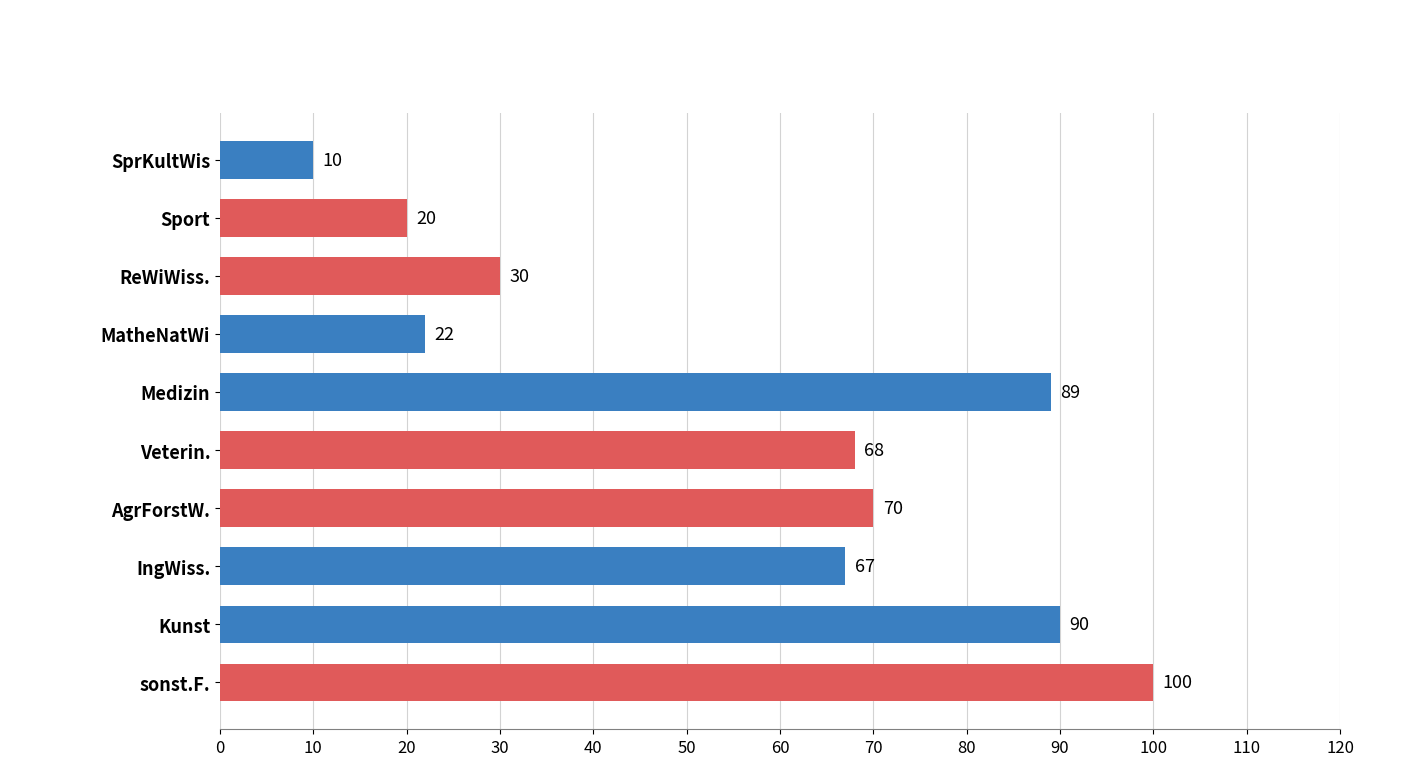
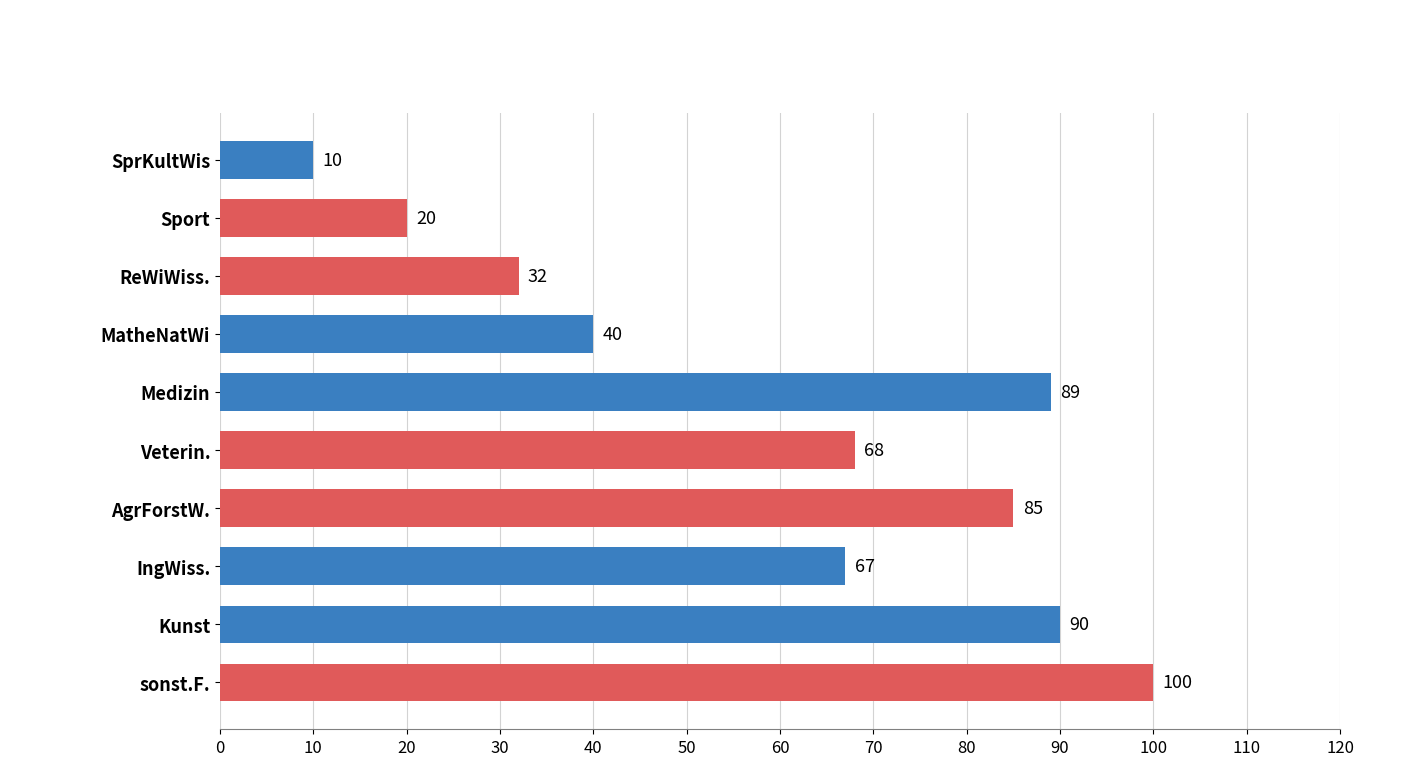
ReWiWiss.: 30 -> 32
MatheNatWi: 22 -> 40
AgrForstW.: 70 -> 85
